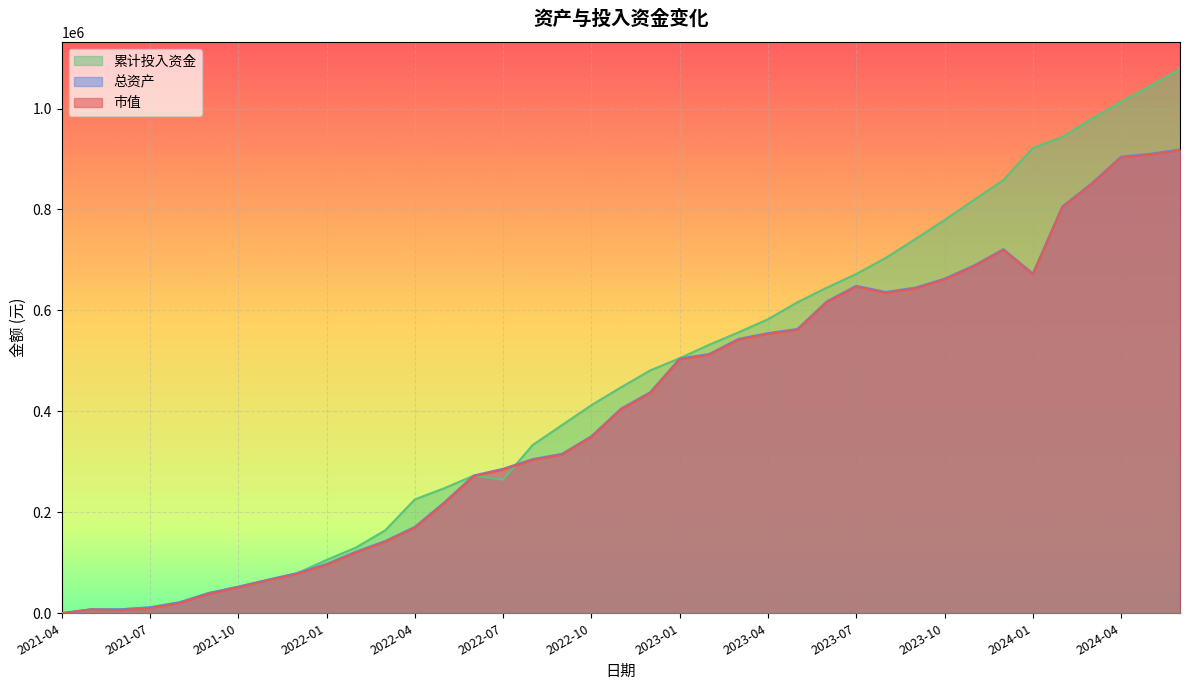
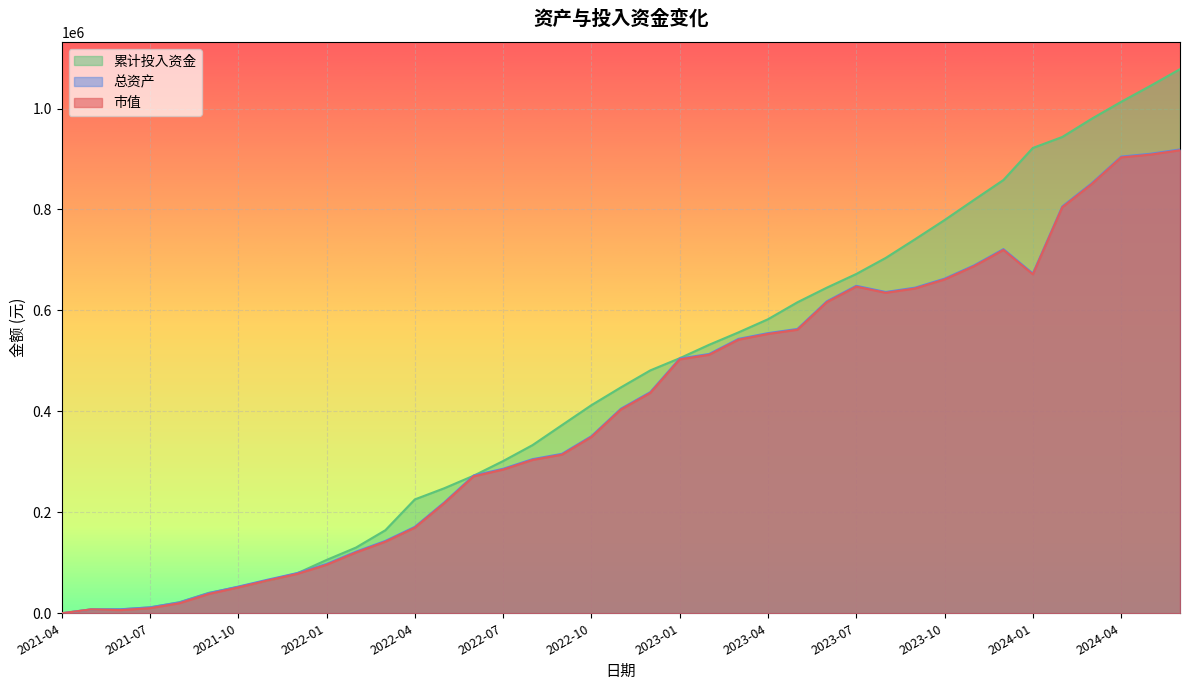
累计投入资金, 2022-07: 260000 -> 300000
